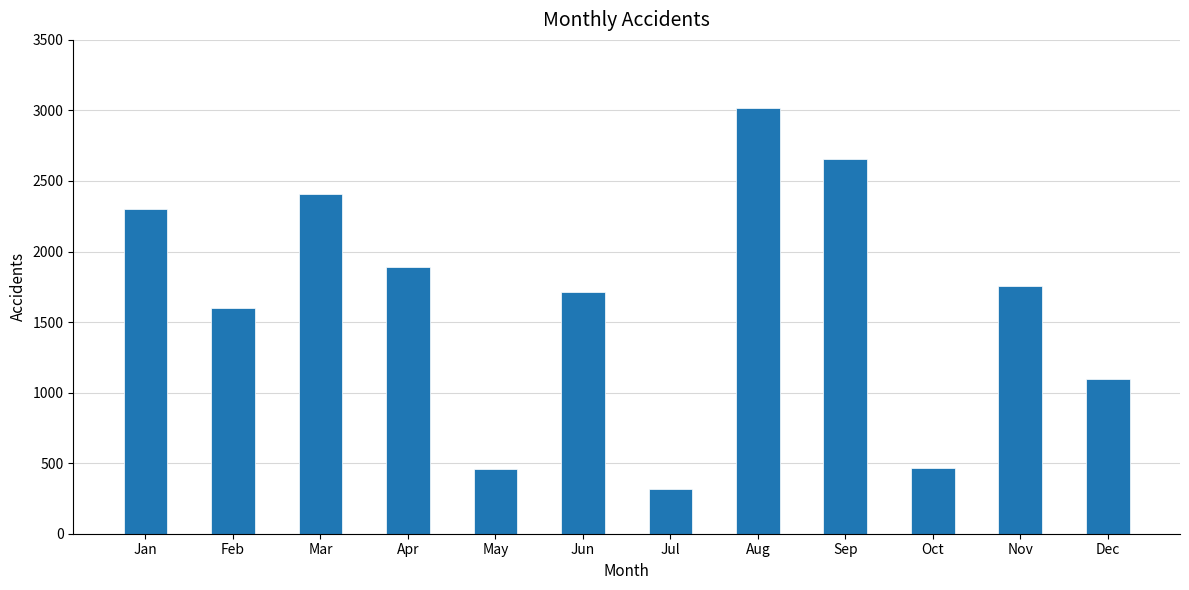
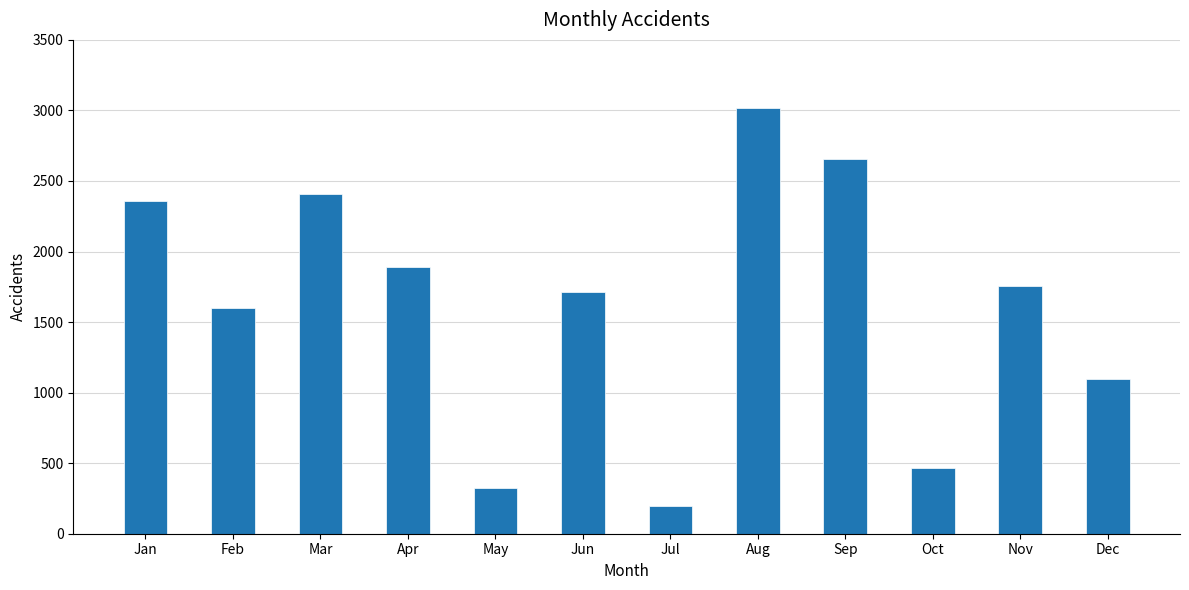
Jan: 2300 -> 2360
May: 460 -> 320
Jul: 320 -> 200
